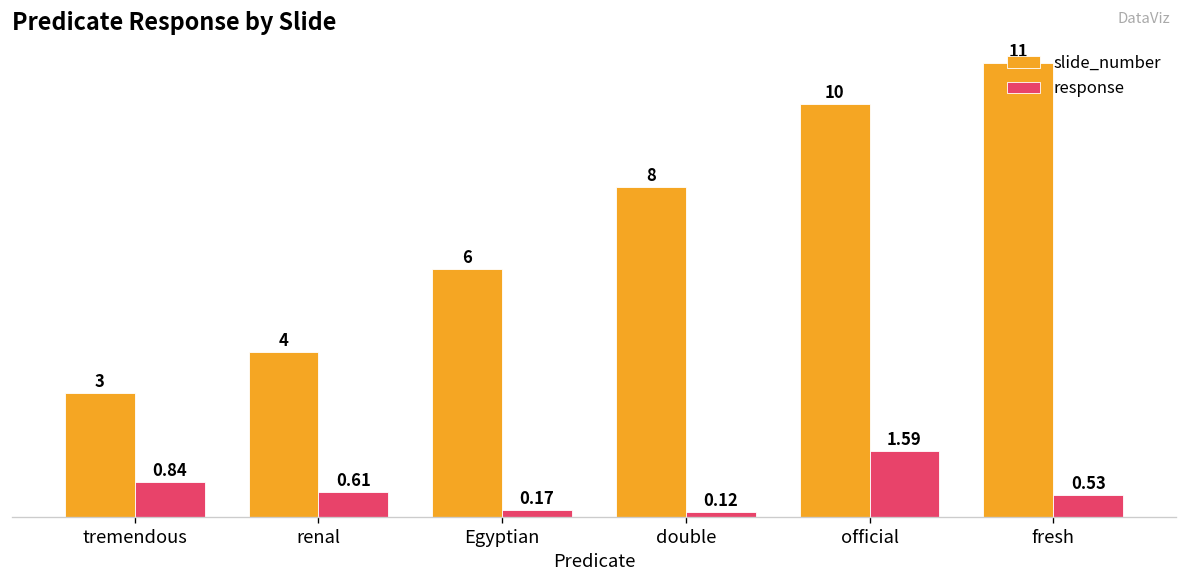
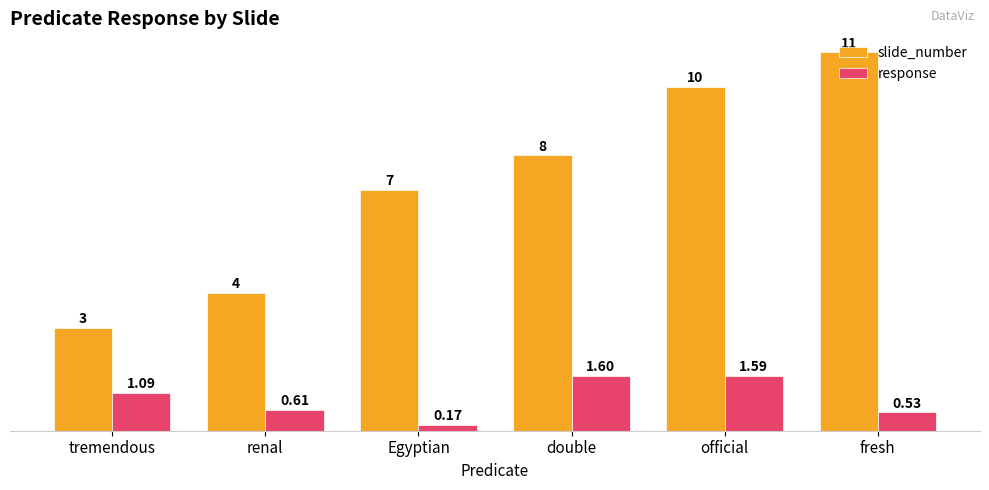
response, tremendous: 0.84 -> 1.09
slide_number, Egyptian: 6 -> 7
response, double: 0.12 -> 1.60
